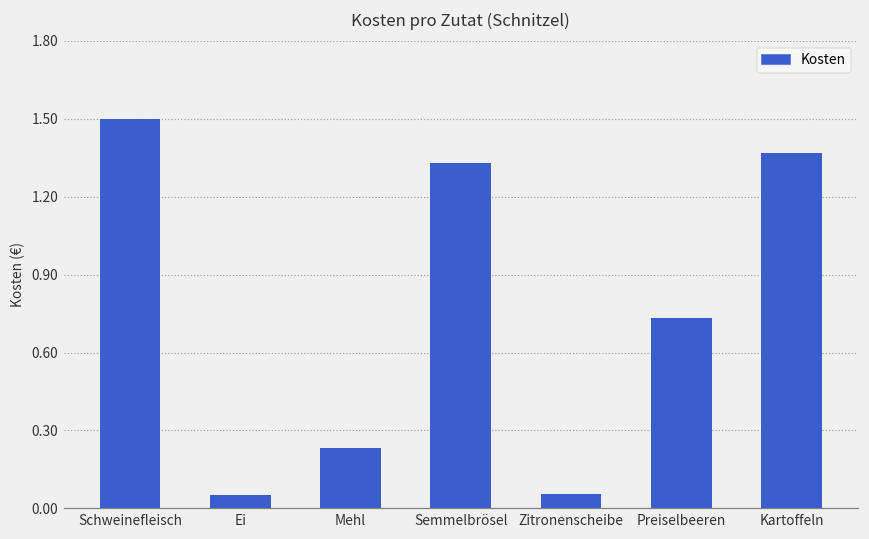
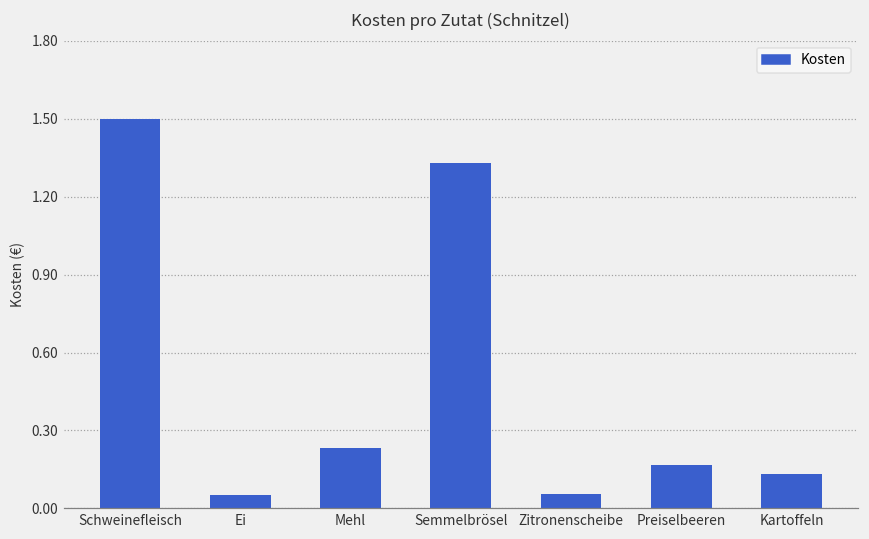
Preiselbeeren: 0.73 -> 0.17
Kartoffeln: 1.37 -> 0.13
